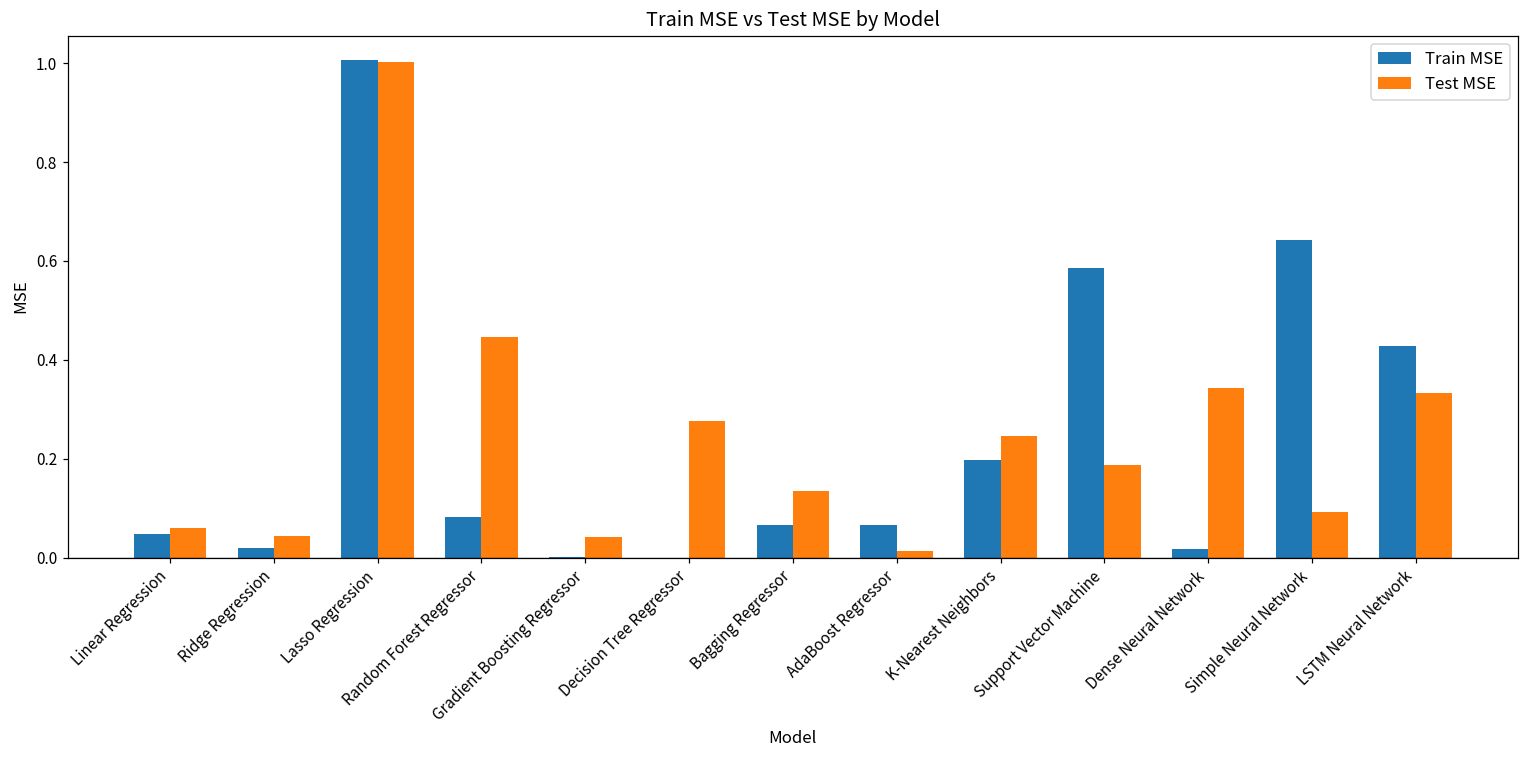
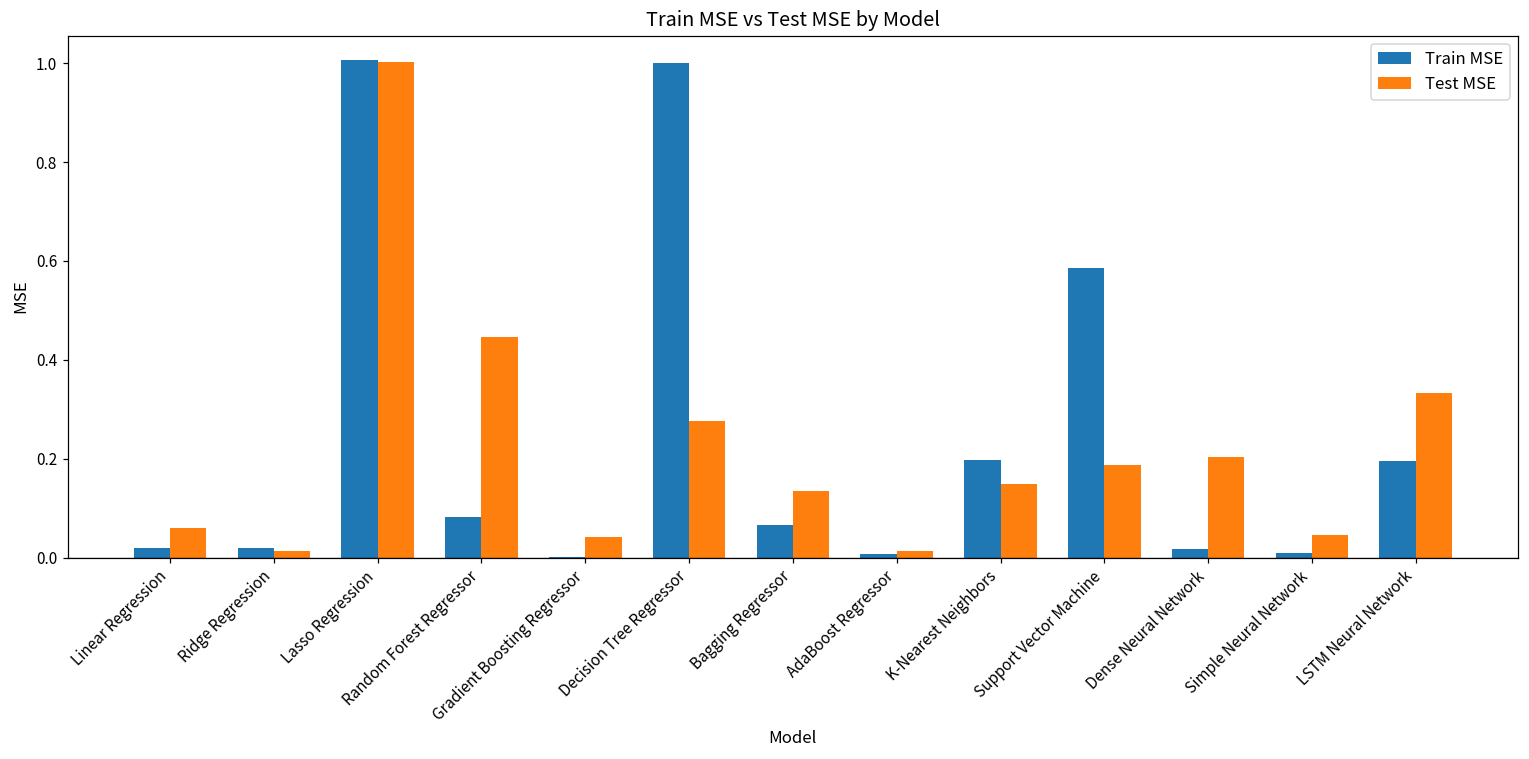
Train MSE, Linear Regression: 0.05 -> 0.02
Test MSE, Ridge Regression: 0.04 -> 0.01
Train MSE, Decision Tree Regressor: 0 -> 1
Train MSE, AdaBoost Regressor: 0.07 -> 0.01
Test MSE, K-Nearest Neighbors: 0.25 -> 0.15
Test MSE, Dense Neural Network: 0.34 -> 0.20
Train MSE, Simple Neural Network: 0.64 -> 0.01
Test MSE, Simple Neural Network: 0.09 -> 0.04
Train MSE, LSTM Neural Network: 0.43 -> 0.20
